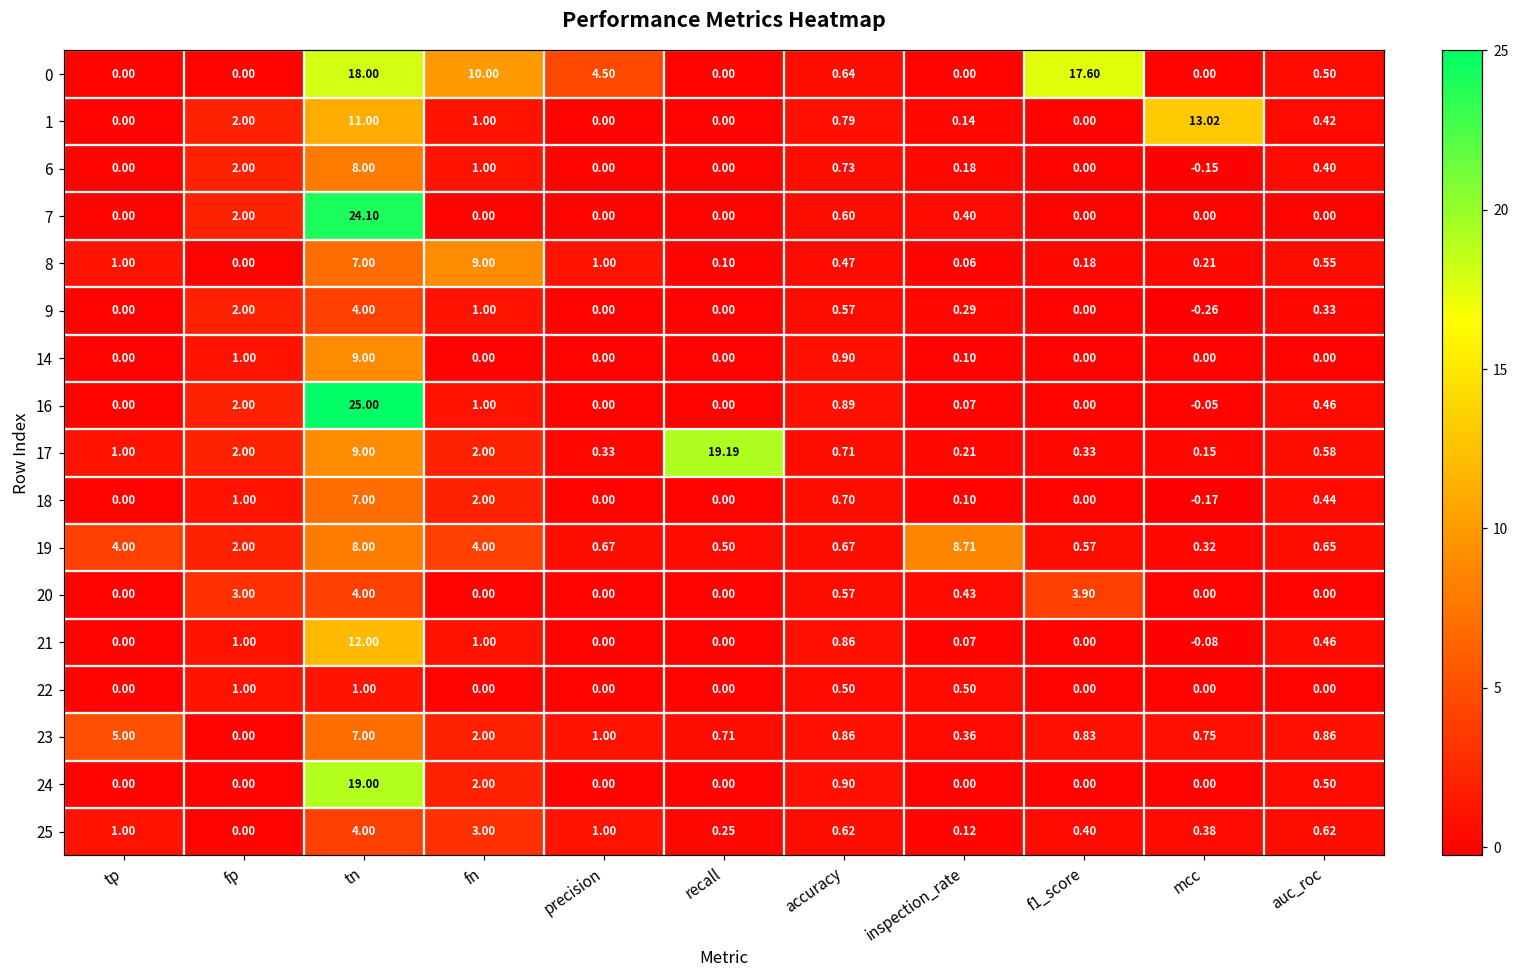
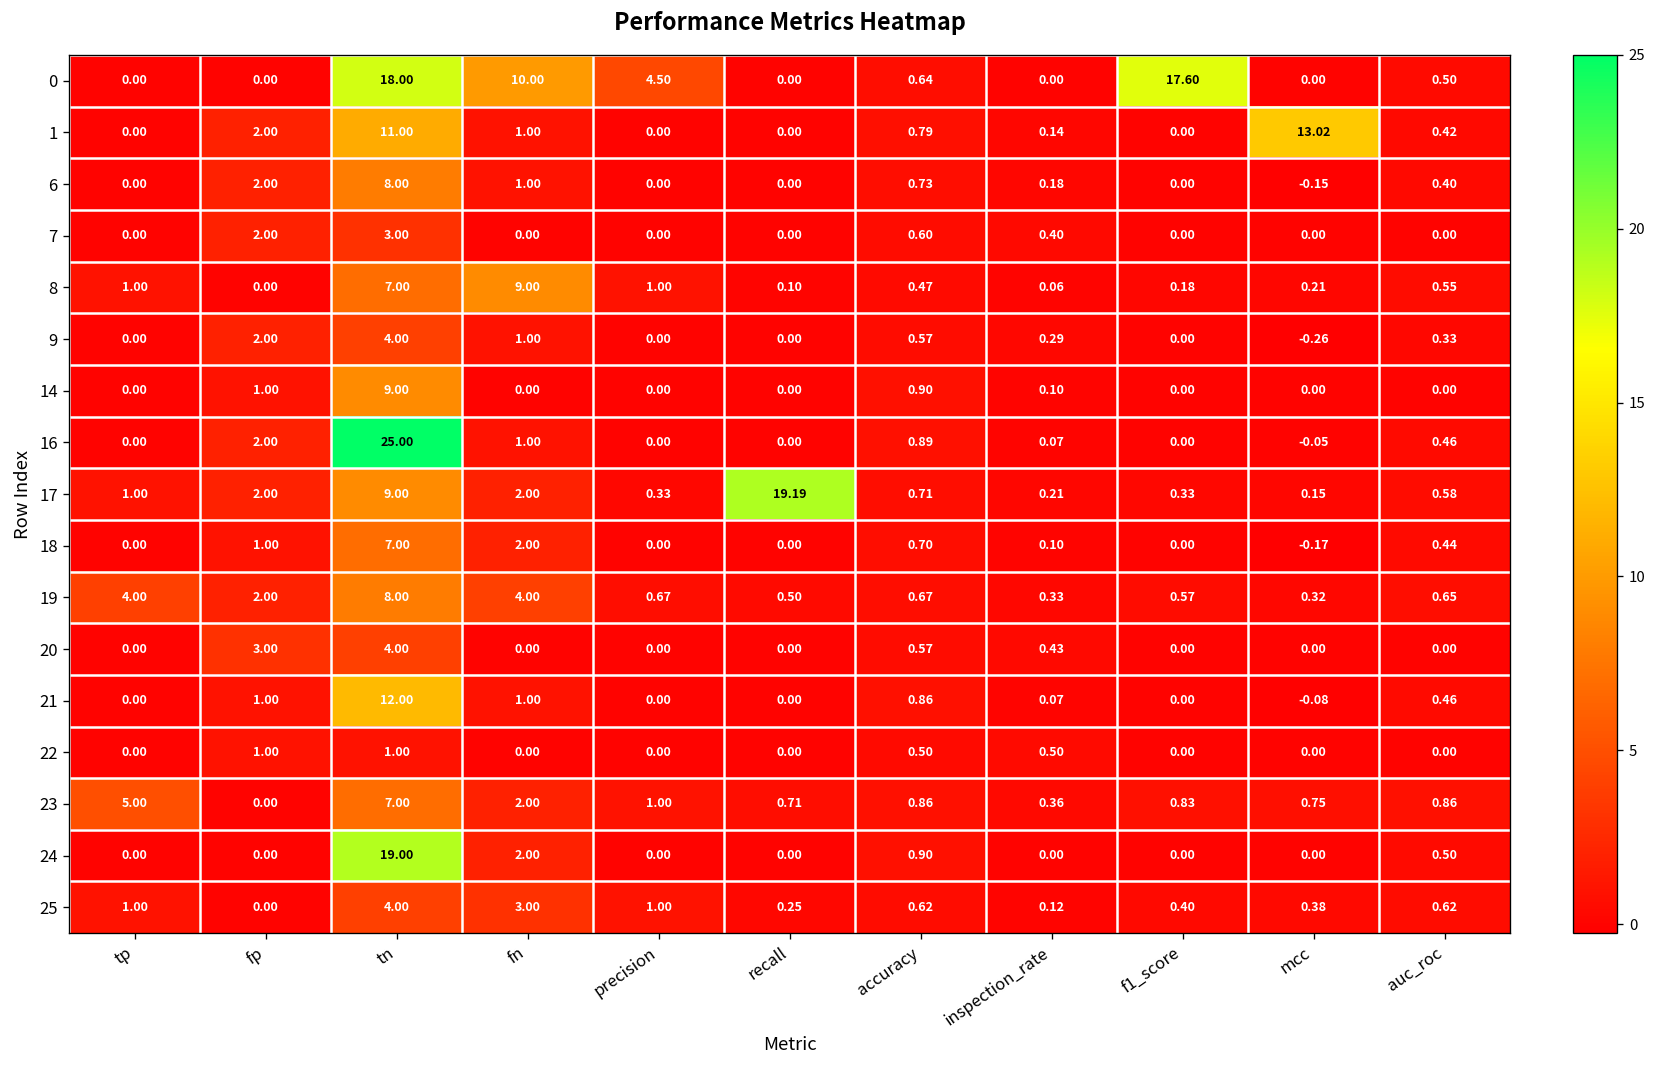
7, tn: 24.10 -> 3.00
19, inspection_rate: 8.71 -> 0.33
20, f1_score: 3.90 -> 0.00
